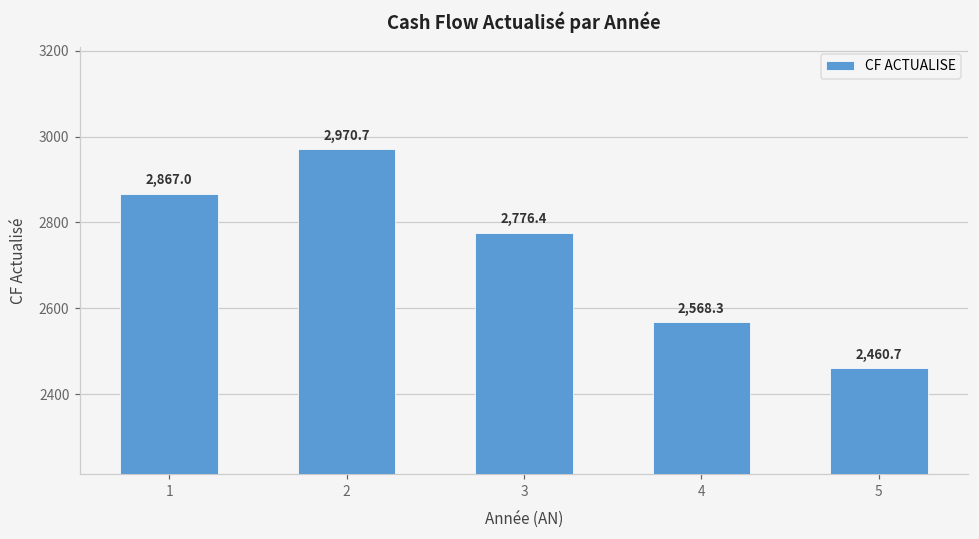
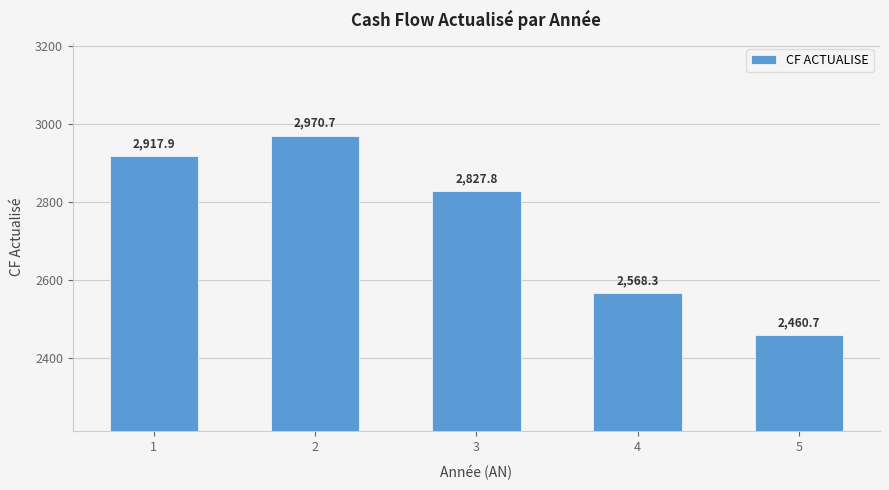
1: 2,867.0 -> 2,917.9
3: 2,776.4 -> 2,827.8
